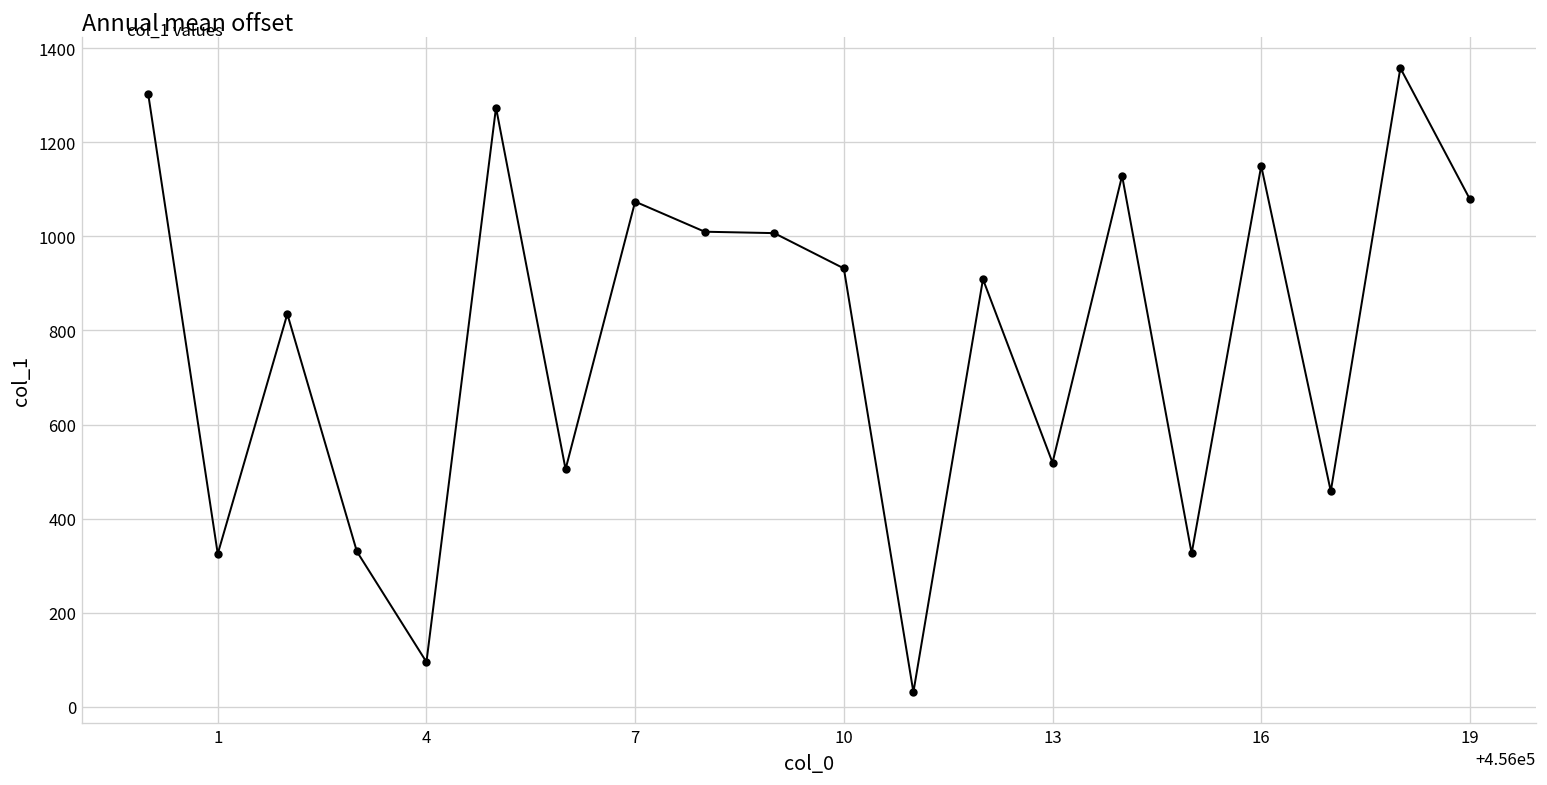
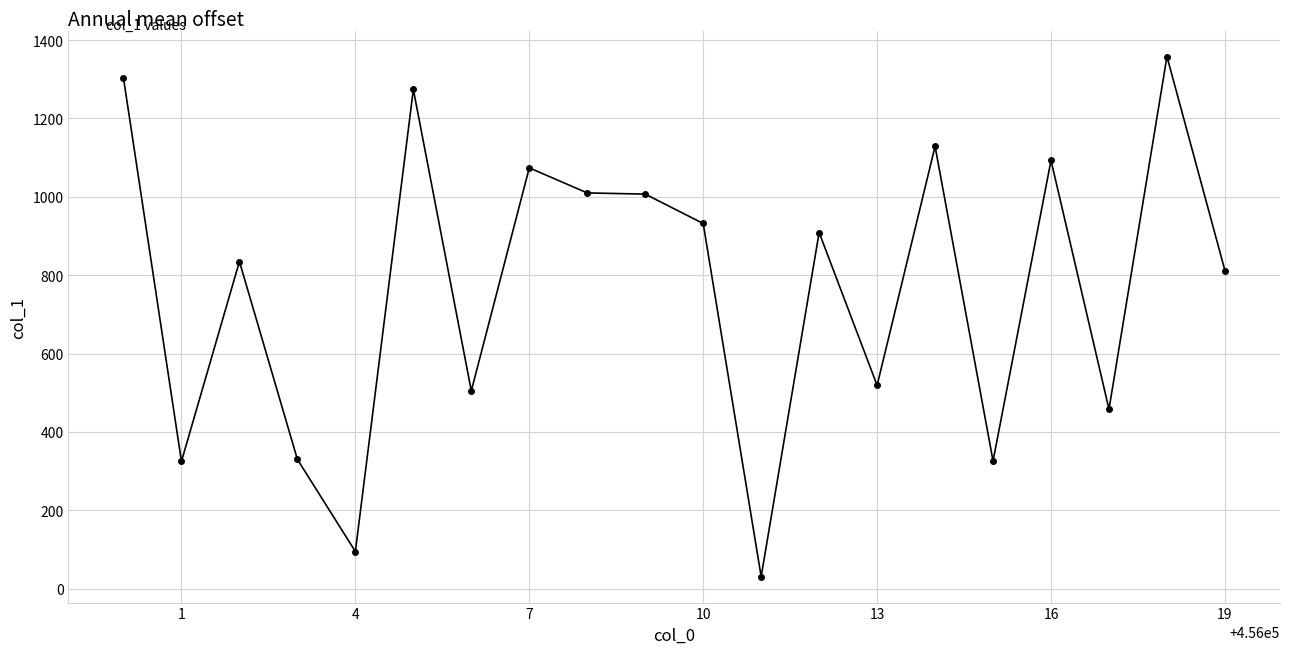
16: 1150 -> 1090
19: 1080 -> 810
